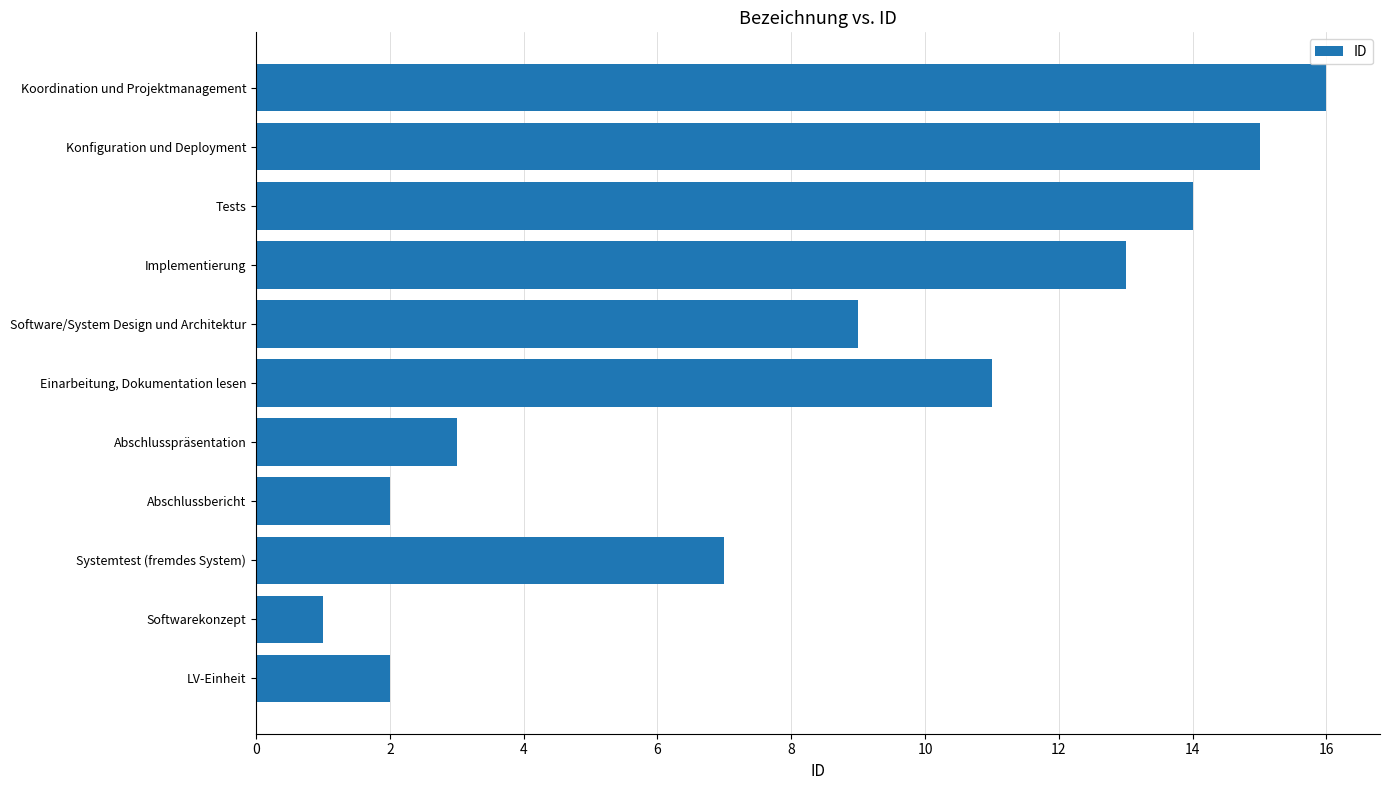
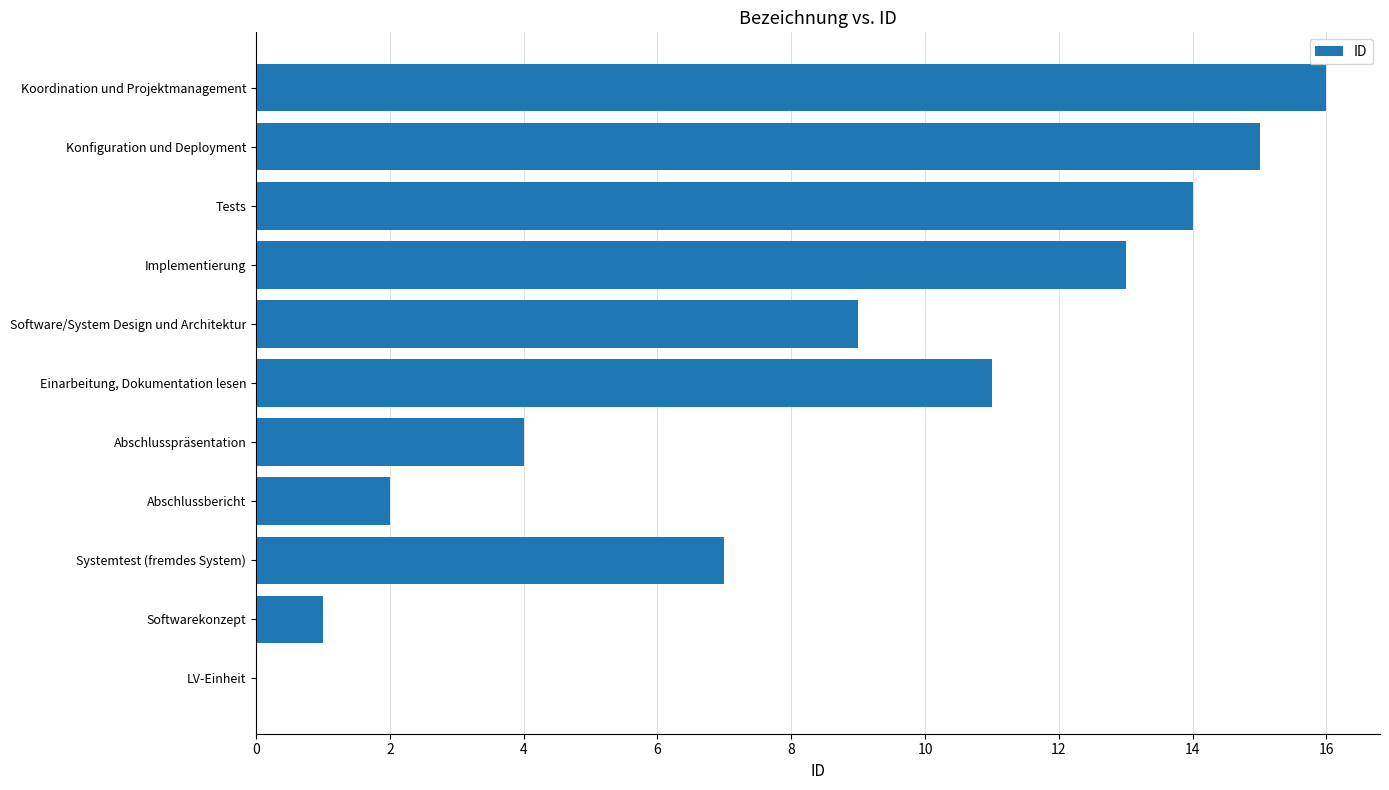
Abschlusspräsentation: 3 -> 4
LV-Einheit: 2 -> 0
